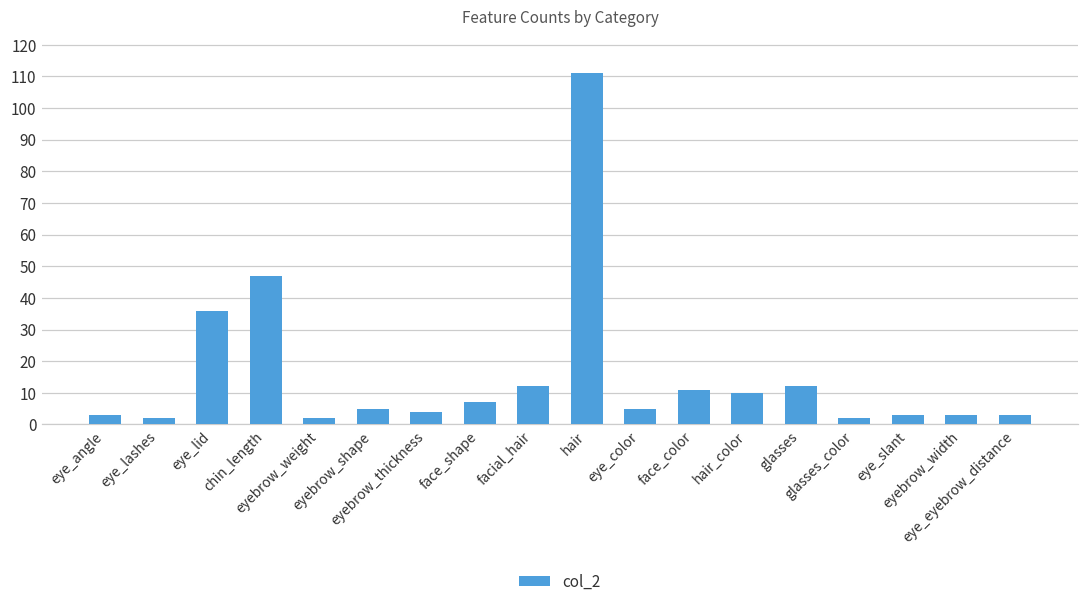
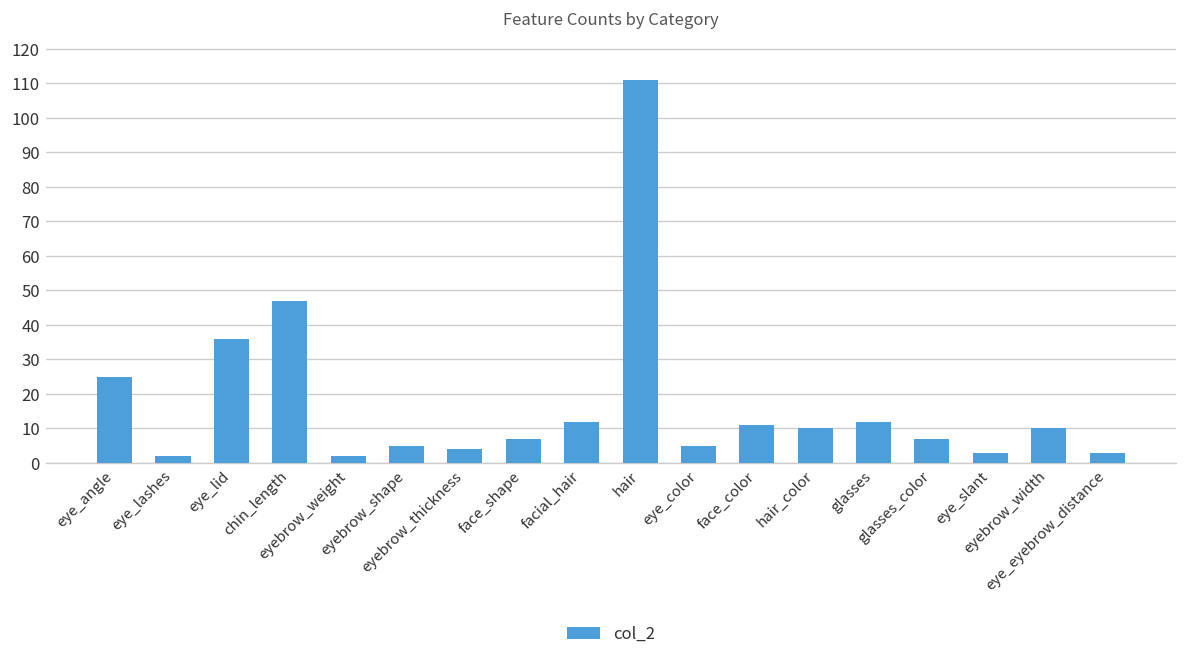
eye_angle: 3 -> 25
glasses_color: 2 -> 7
eyebrow_width: 3 -> 10
